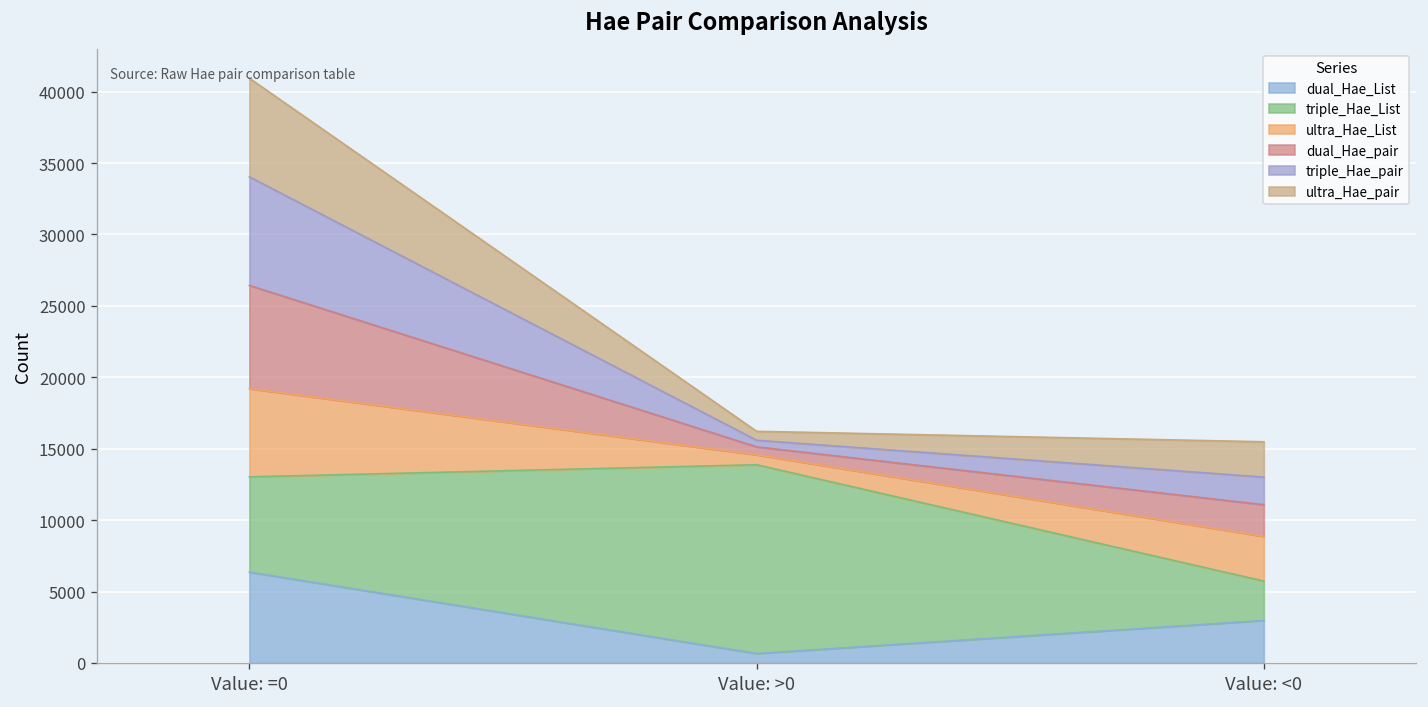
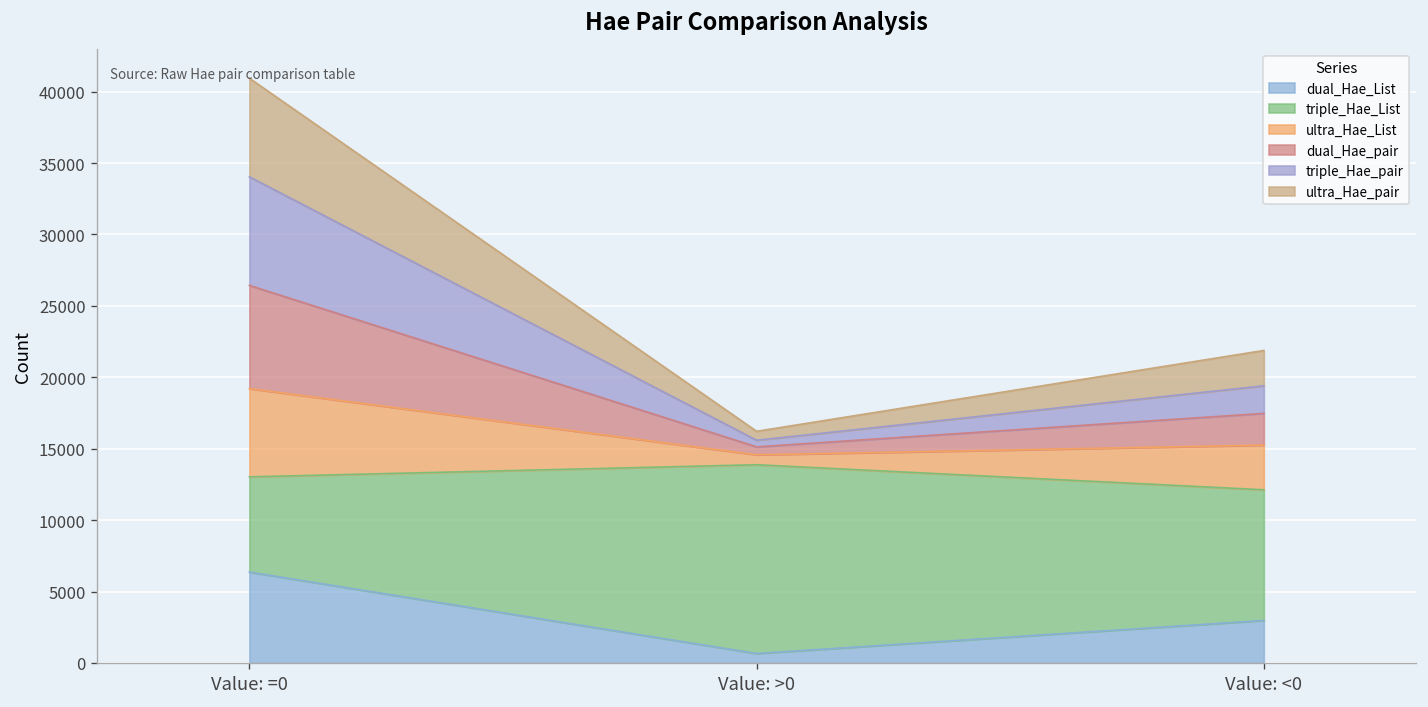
triple_Hae_List, Value: <0: 2800 -> 9100
